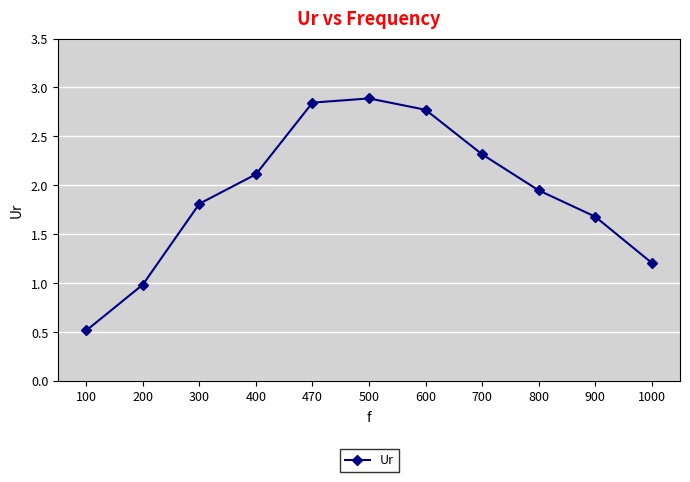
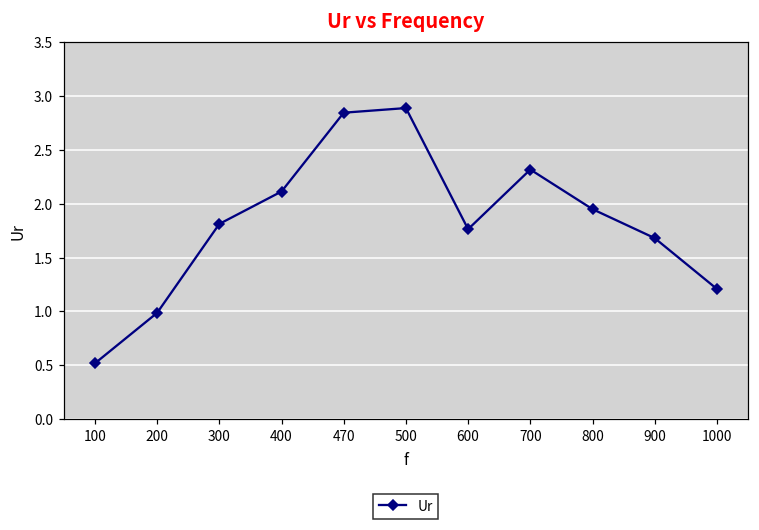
600: 2.8 -> 1.8
